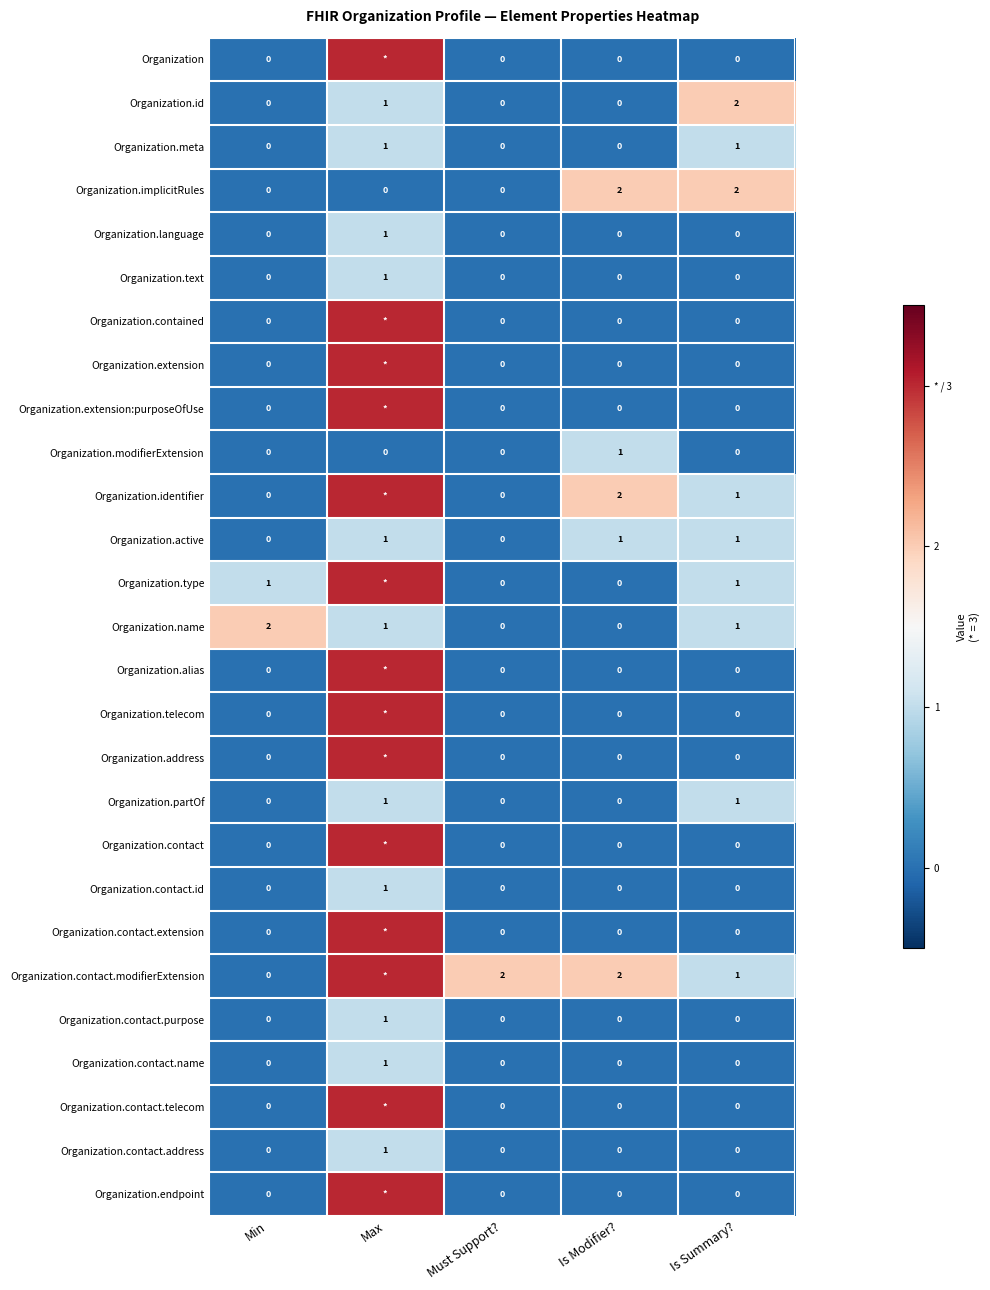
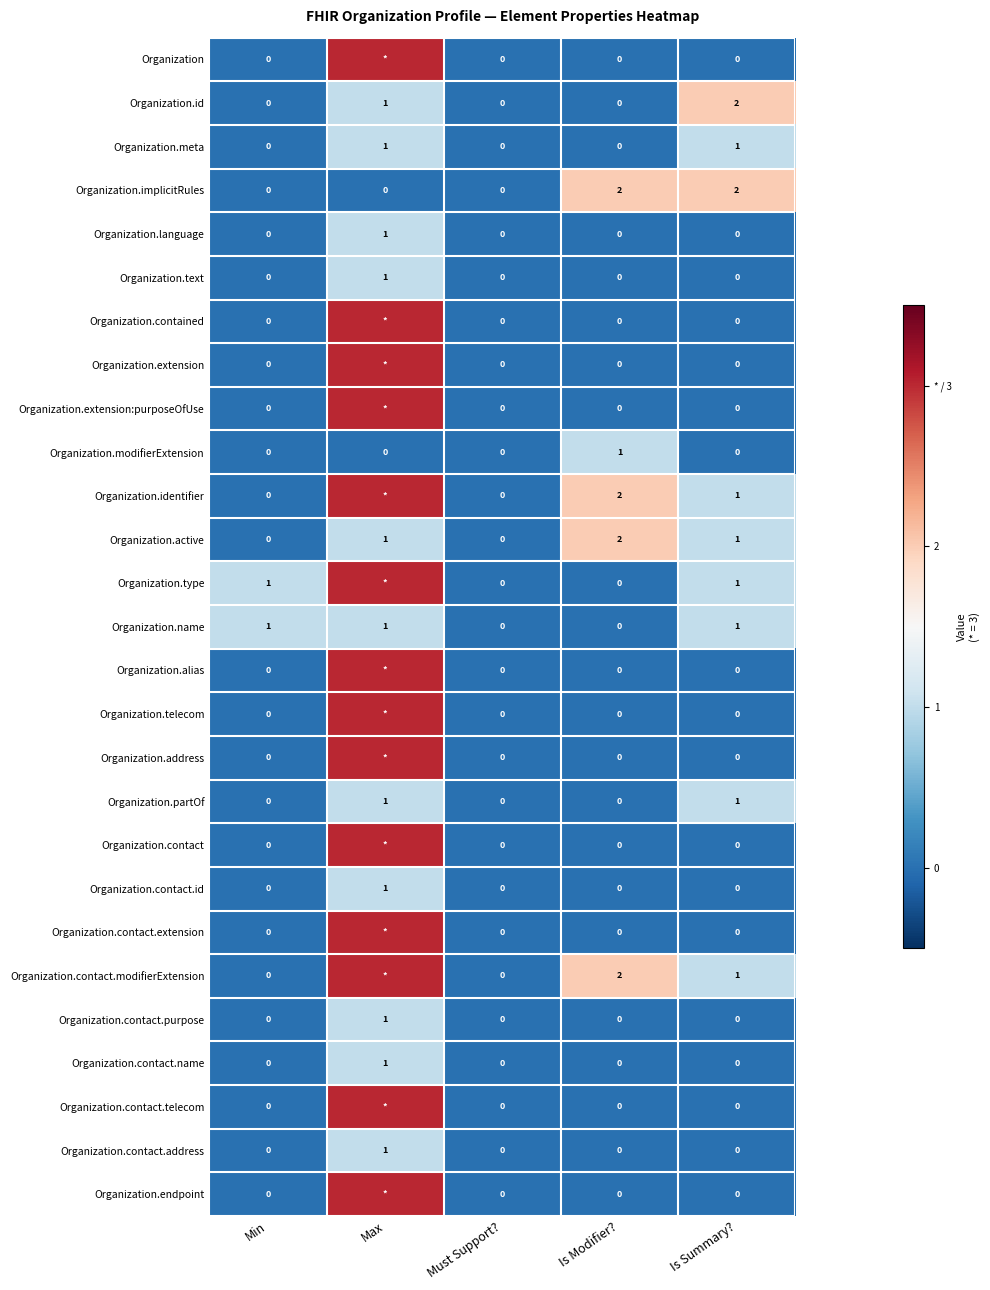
Organization.active, Is Modifier?: 1 -> 2
Organization.name, Min: 2 -> 1
Organization.contact.modifierExtension, Must Support?: 2 -> 0
